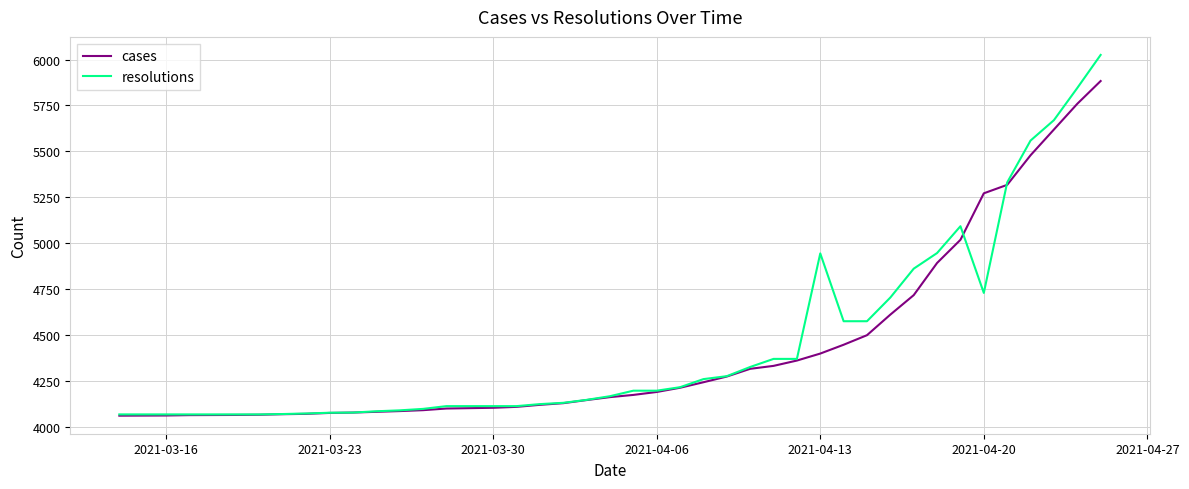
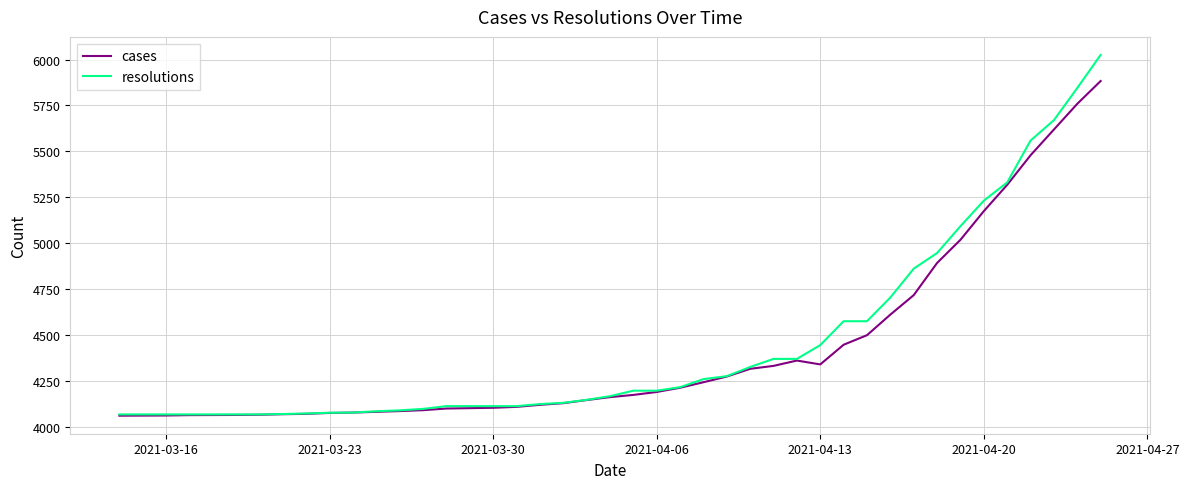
cases, 2021-04-13: 4400 -> 4340
resolutions, 2021-04-13: 4950 -> 4450
cases, 2021-04-20: 5270 -> 5180
resolutions, 2021-04-20: 4730 -> 5230
